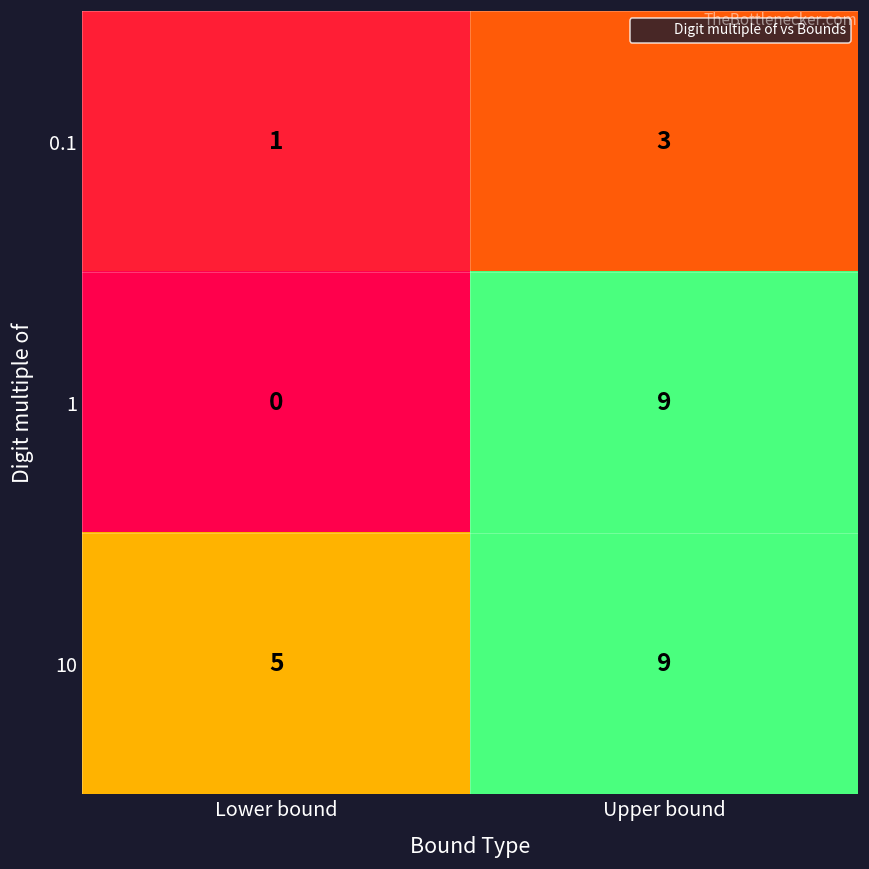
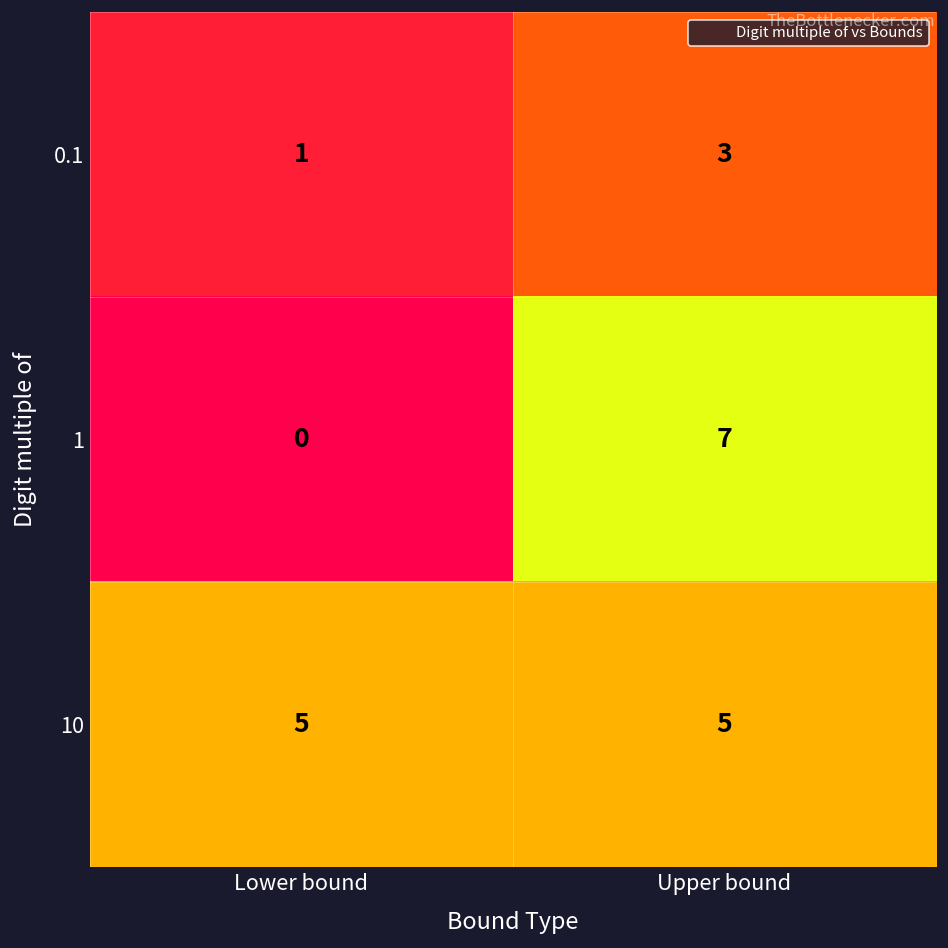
1, Upper bound: 9 -> 7
10, Upper bound: 9 -> 5
